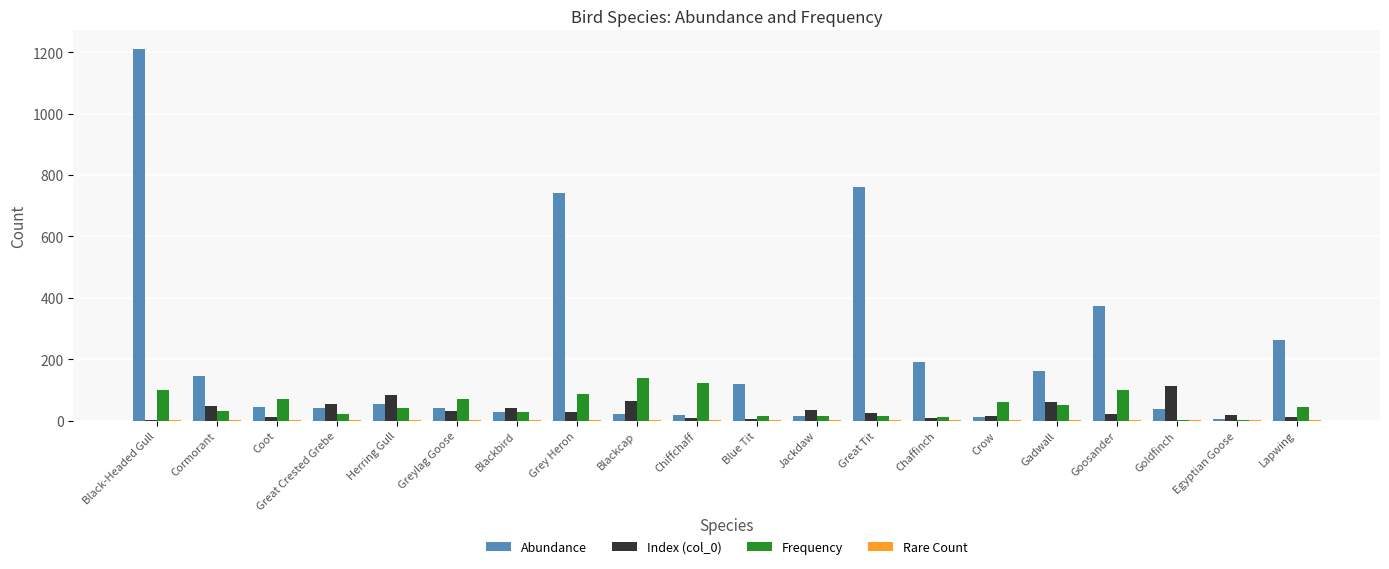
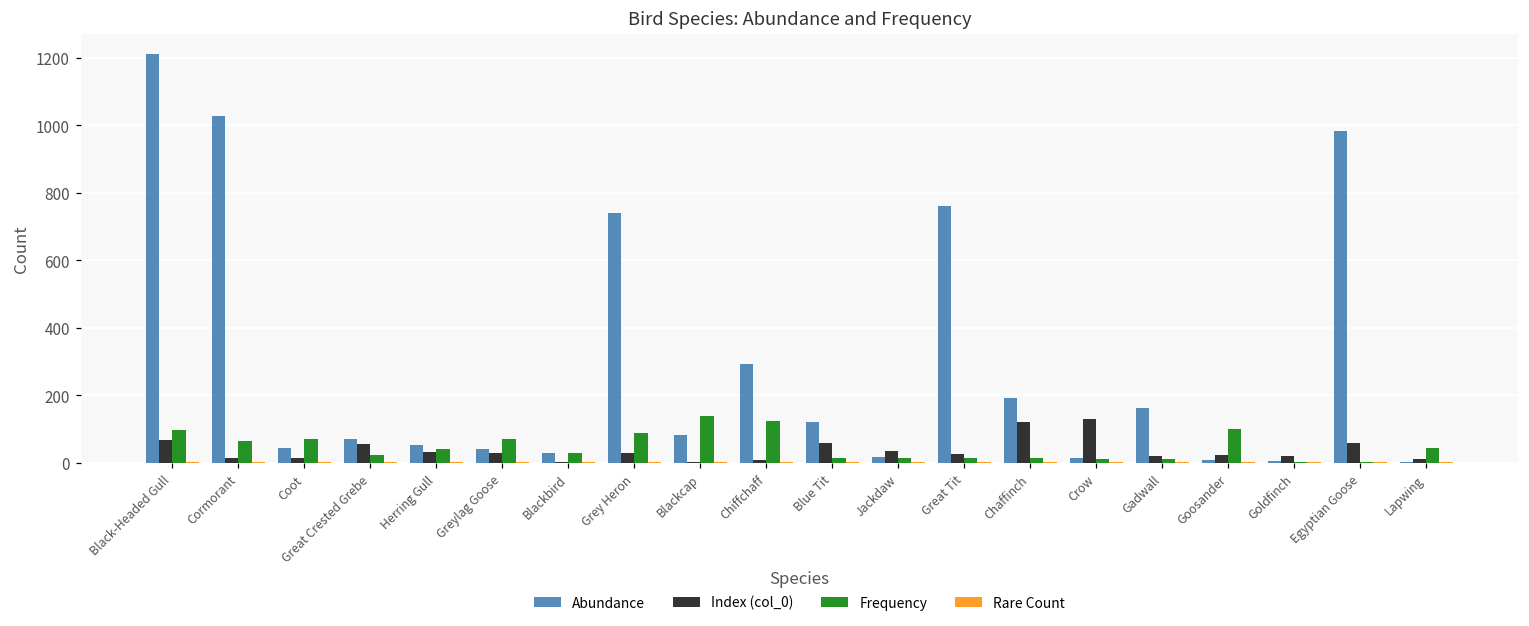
Index (col_0), Black-Headed Gull: 0 -> 70
Abundance, Cormorant: 150 -> 1030
Index (col_0), Cormorant: 50 -> 10
Frequency, Cormorant: 30 -> 60
Abundance, Great Crested Grebe: 40 -> 70
Index (col_0), Herring Gull: 80 -> 30
Index (col_0), Blackbird: 40 -> 0
Abundance, Blackcap: 20 -> 80
Index (col_0), Blackcap: 70 -> 0
Abundance, Chiffchaff: 20 -> 290
Index (col_0), Blue Tit: 0 -> 60
Index (col_0), Chaffinch: 10 -> 120
Index (col_0), Crow: 20 -> 130
Frequency, Crow: 60 -> 10
Index (col_0), Gadwall: 60 -> 20
Frequency, Gadwall: 50 -> 10
Abundance, Goosander: 380 -> 10
Abundance, Goldfinch: 40 -> 0
Index (col_0), Goldfinch: 110 -> 20
Abundance, Egyptian Goose: 0 -> 980
Index (col_0), Egyptian Goose: 20 -> 60
Abundance, Lapwing: 260 -> 0
